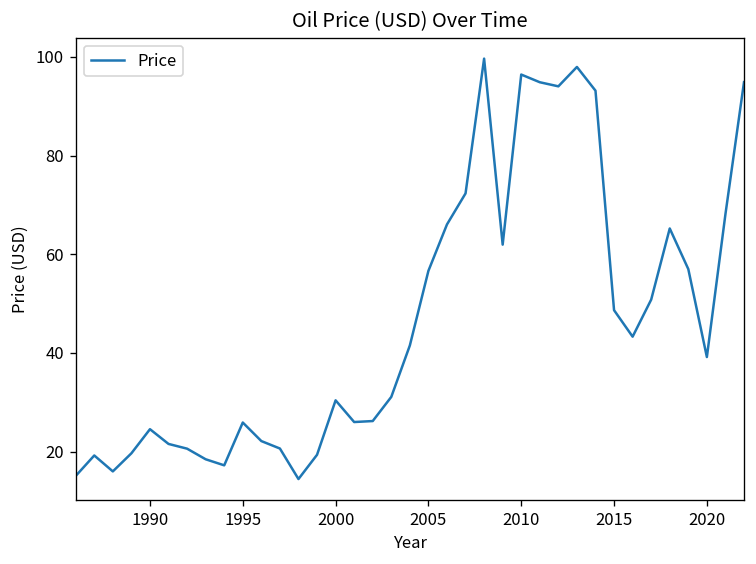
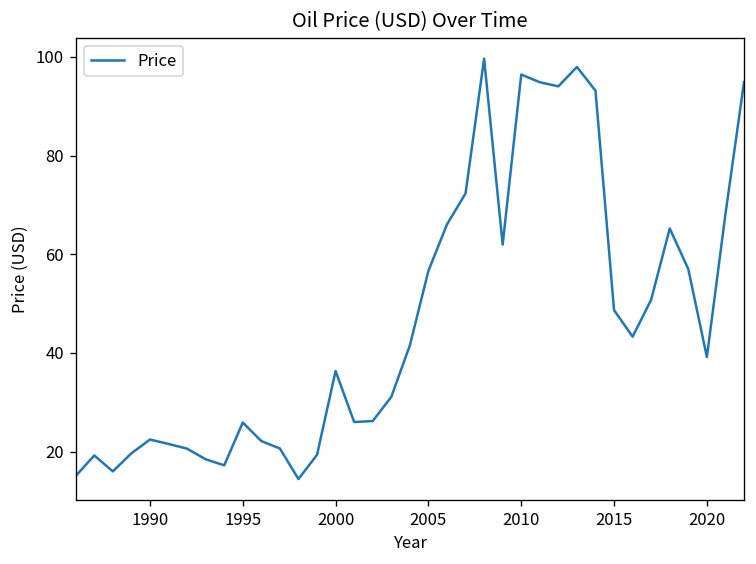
1990: 25 -> 22
2000: 30 -> 36
